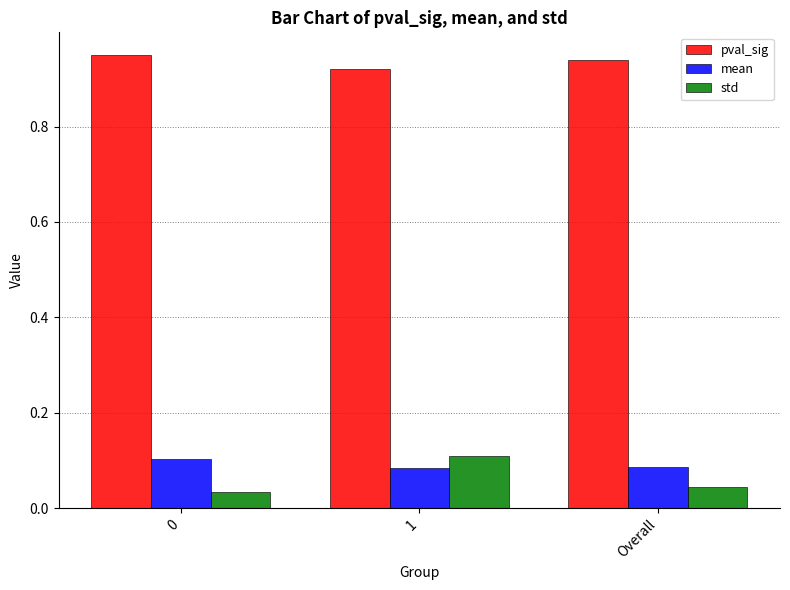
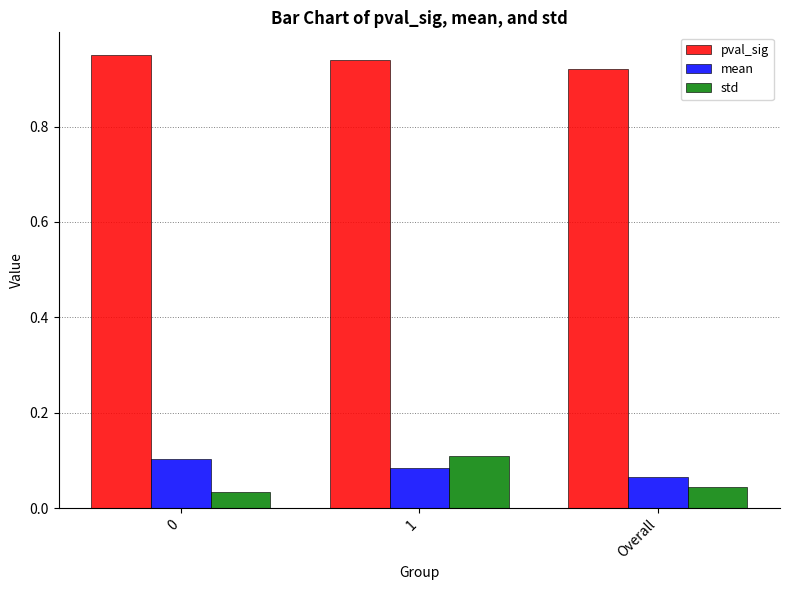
pval_sig, 1: 0.92 -> 0.94
pval_sig, Overall: 0.94 -> 0.92
mean, Overall: 0.09 -> 0.07
